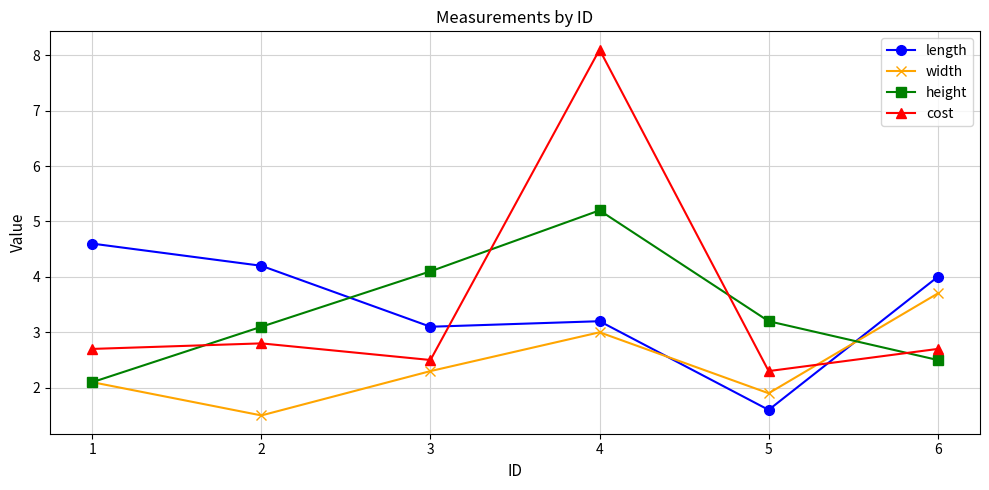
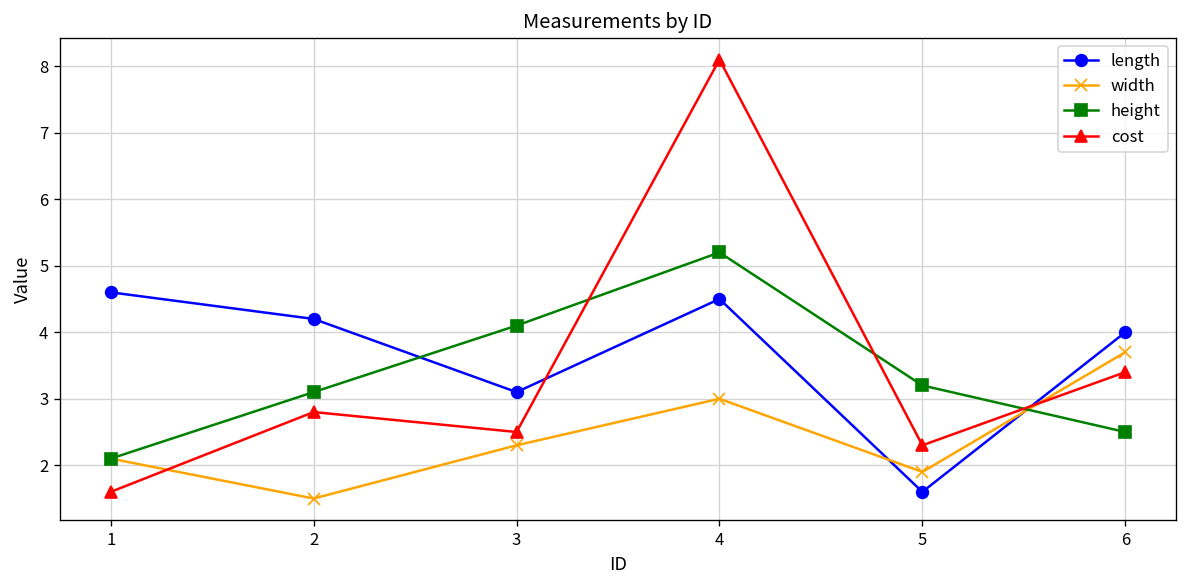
cost, 1: 2.7 -> 1.6
length, 4: 3.2 -> 4.5
cost, 6: 2.7 -> 3.4
